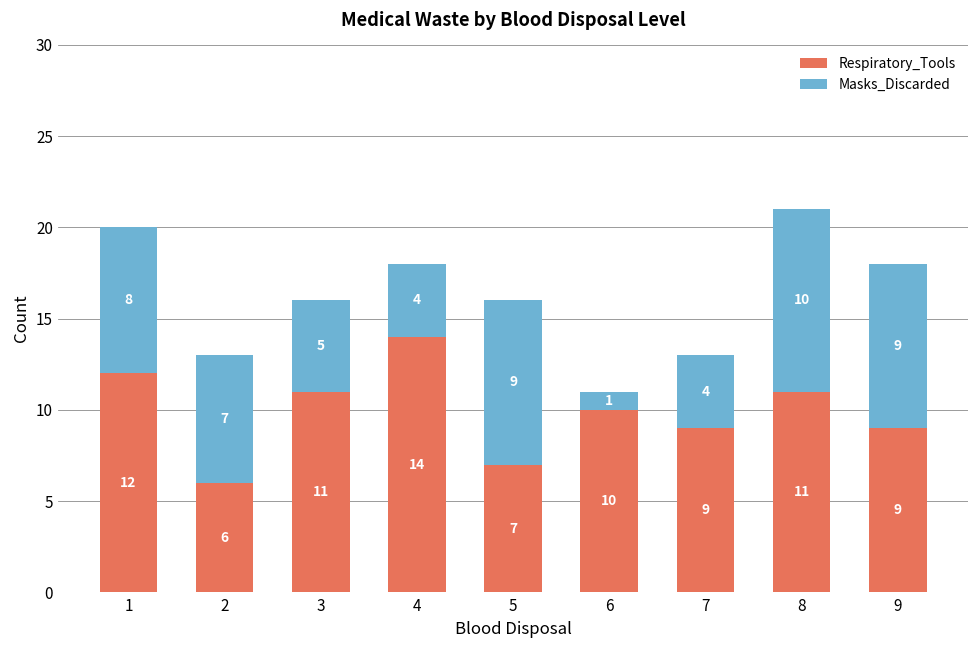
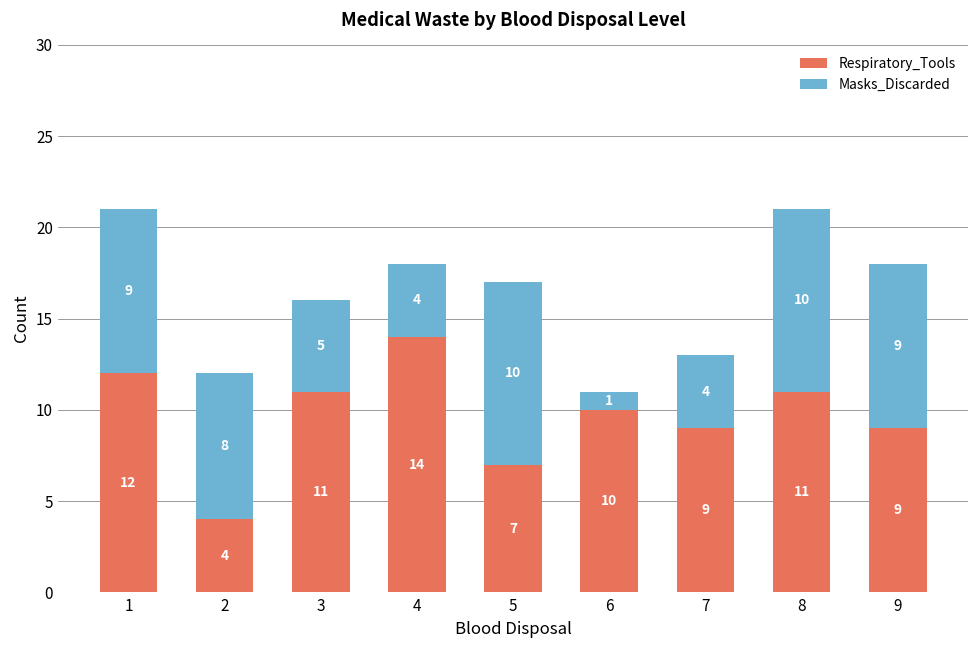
Masks_Discarded, 1: 8 -> 9
Respiratory_Tools, 2: 6 -> 4
Masks_Discarded, 2: 7 -> 8
Masks_Discarded, 5: 9 -> 10
